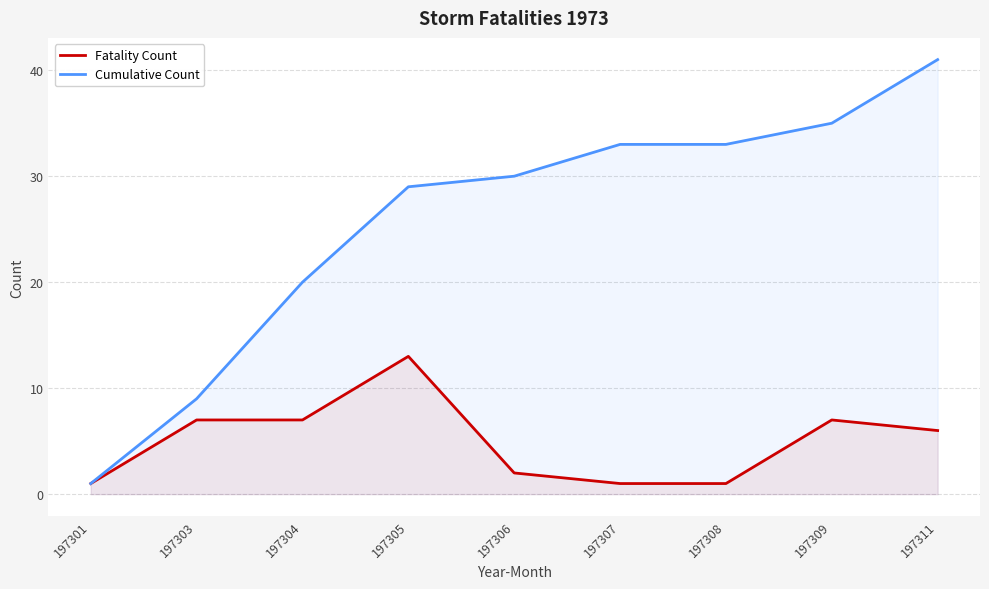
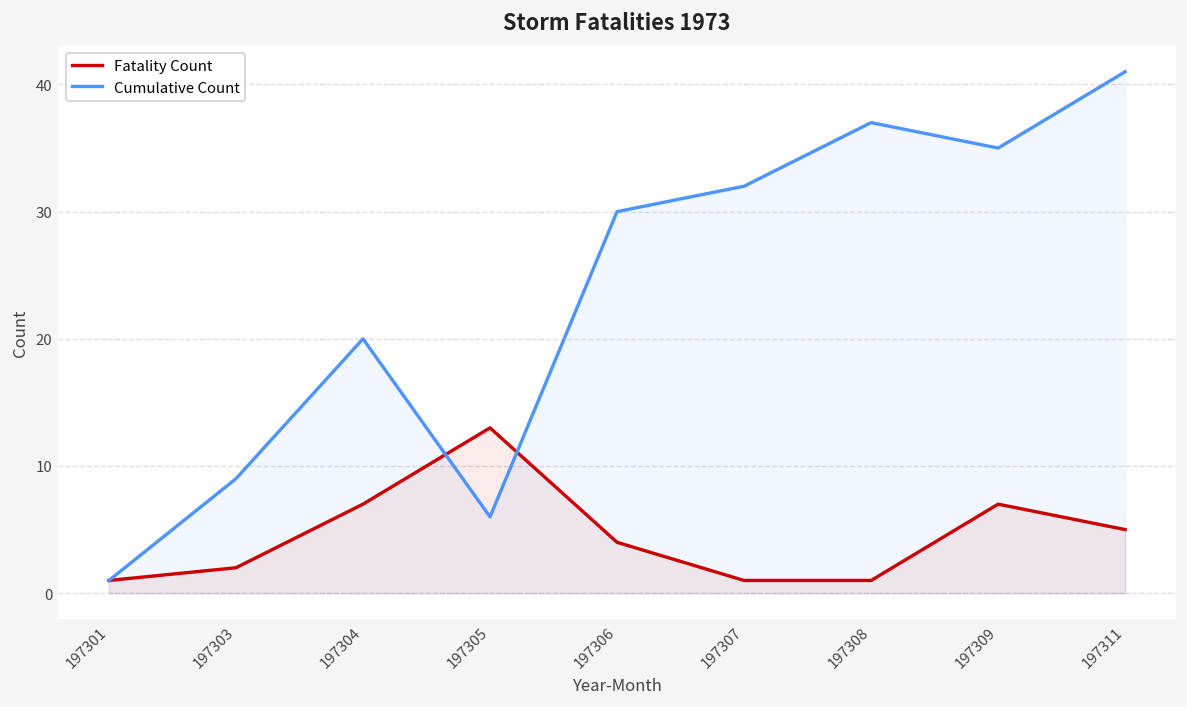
Fatality Count, 197303: 7 -> 2
Cumulative Count, 197305: 29 -> 6
Fatality Count, 197306: 2 -> 4
Cumulative Count, 197307: 33 -> 32
Cumulative Count, 197308: 33 -> 37
Fatality Count, 197311: 6 -> 5
